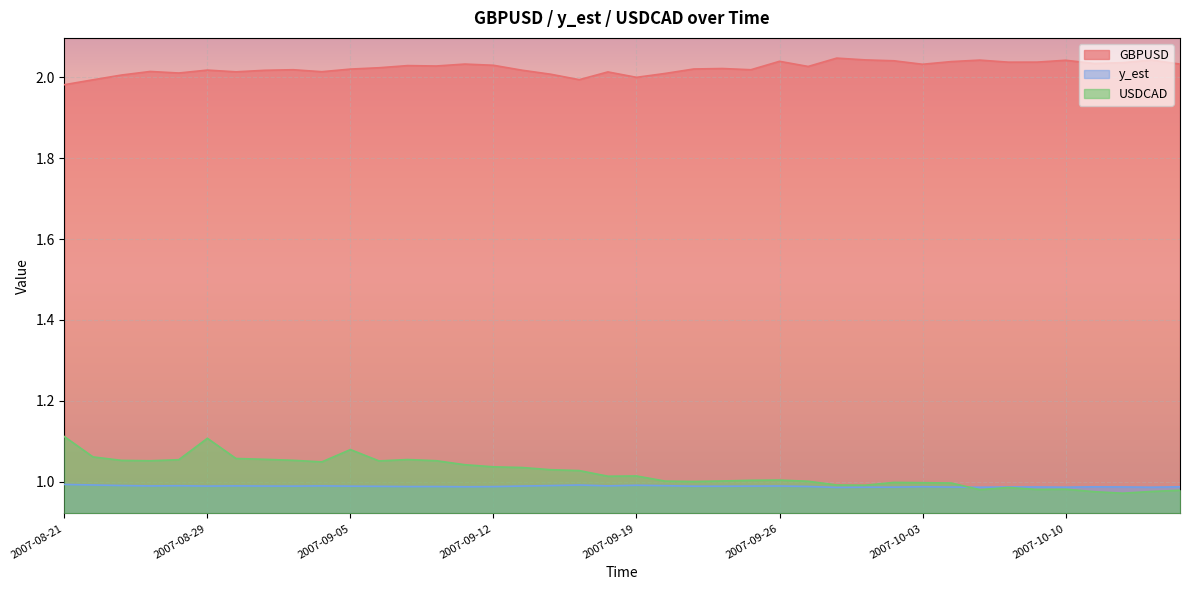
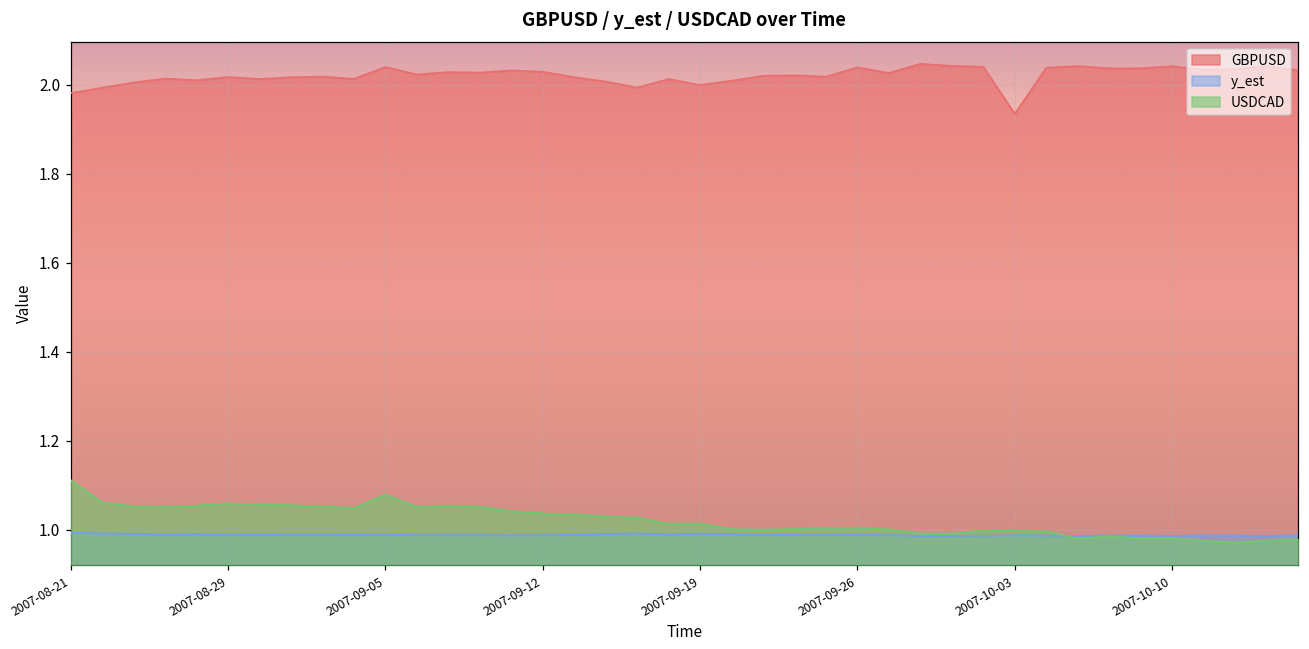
USDCAD, 2007-08-29: 1.11 -> 1.06
GBPUSD, 2007-09-05: 2.02 -> 2.04
GBPUSD, 2007-10-03: 2.03 -> 1.93
